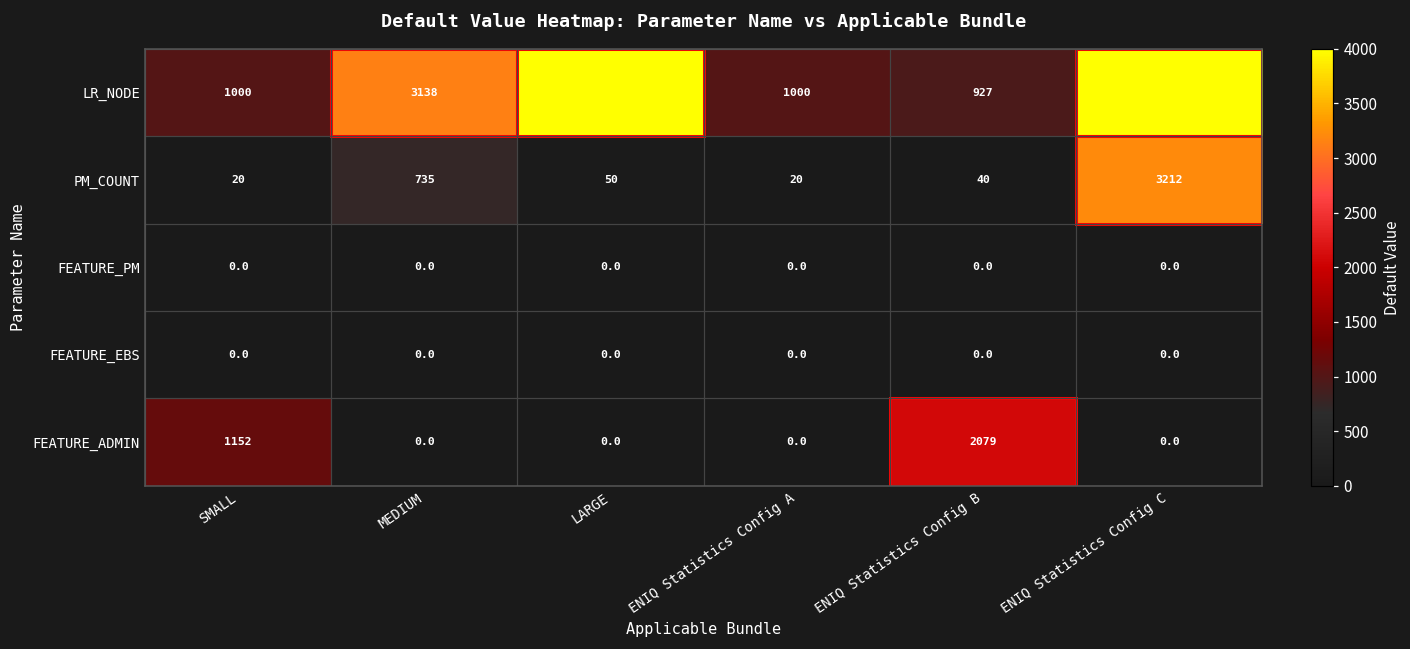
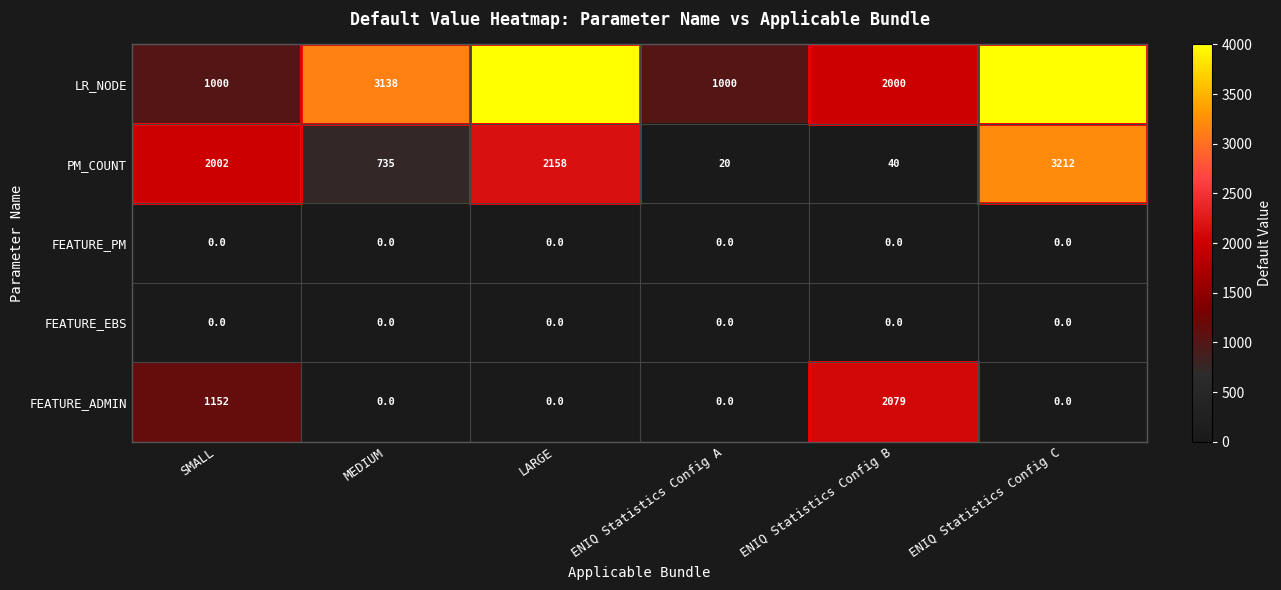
LR_NODE, ENIQ Statistics Config B: 927 -> 2000
PM_COUNT, SMALL: 20 -> 2002
PM_COUNT, LARGE: 50 -> 2158
